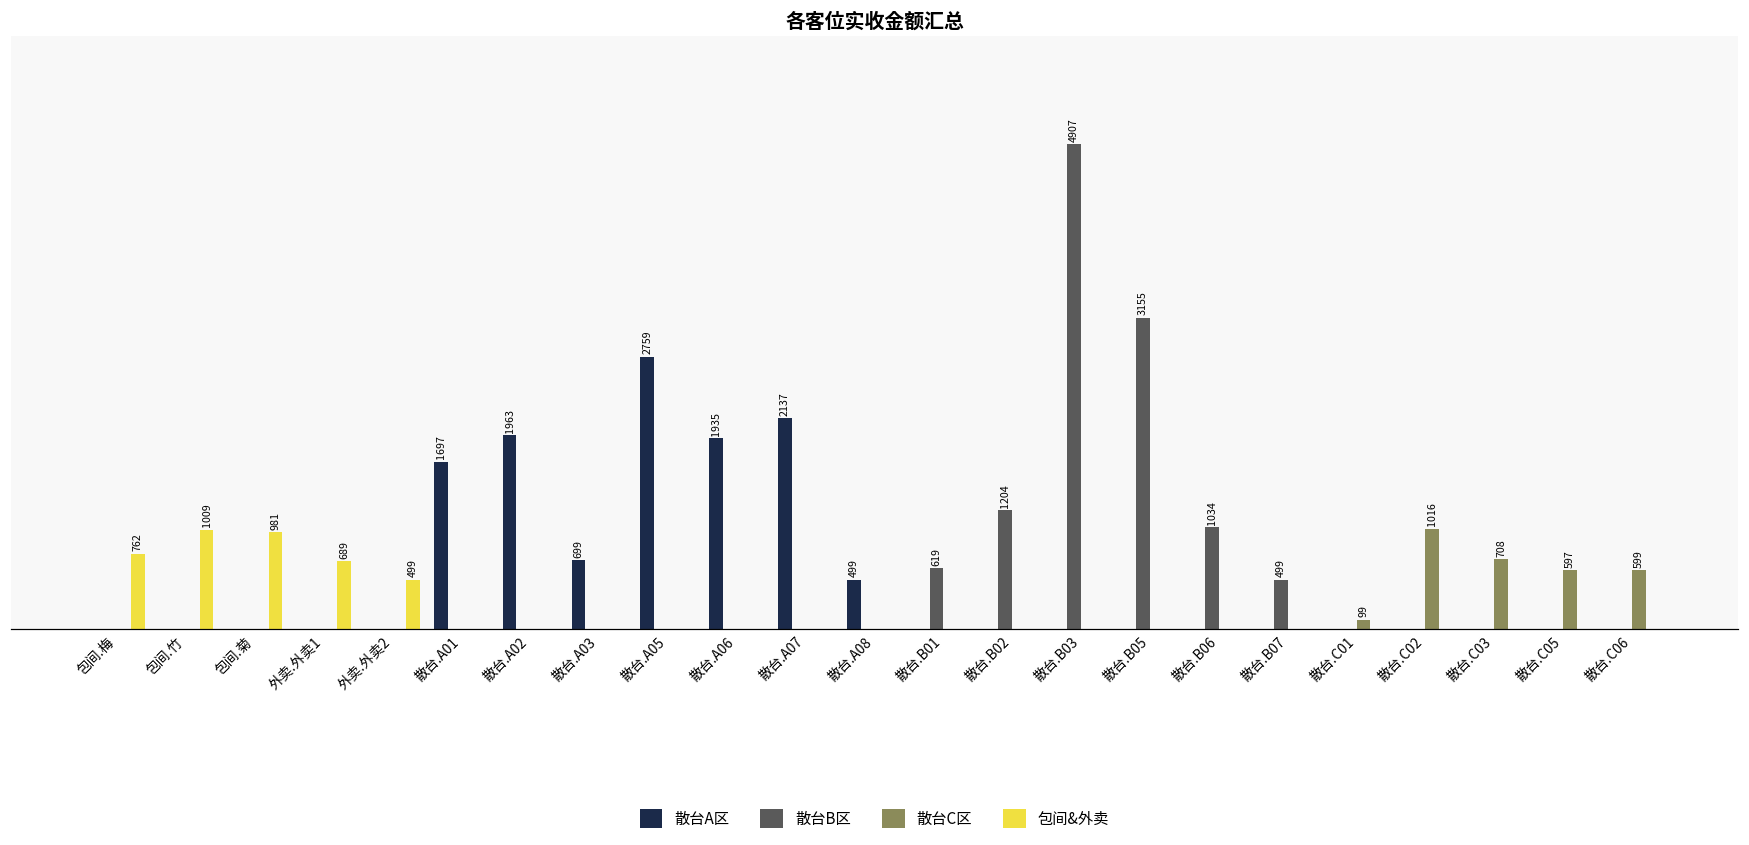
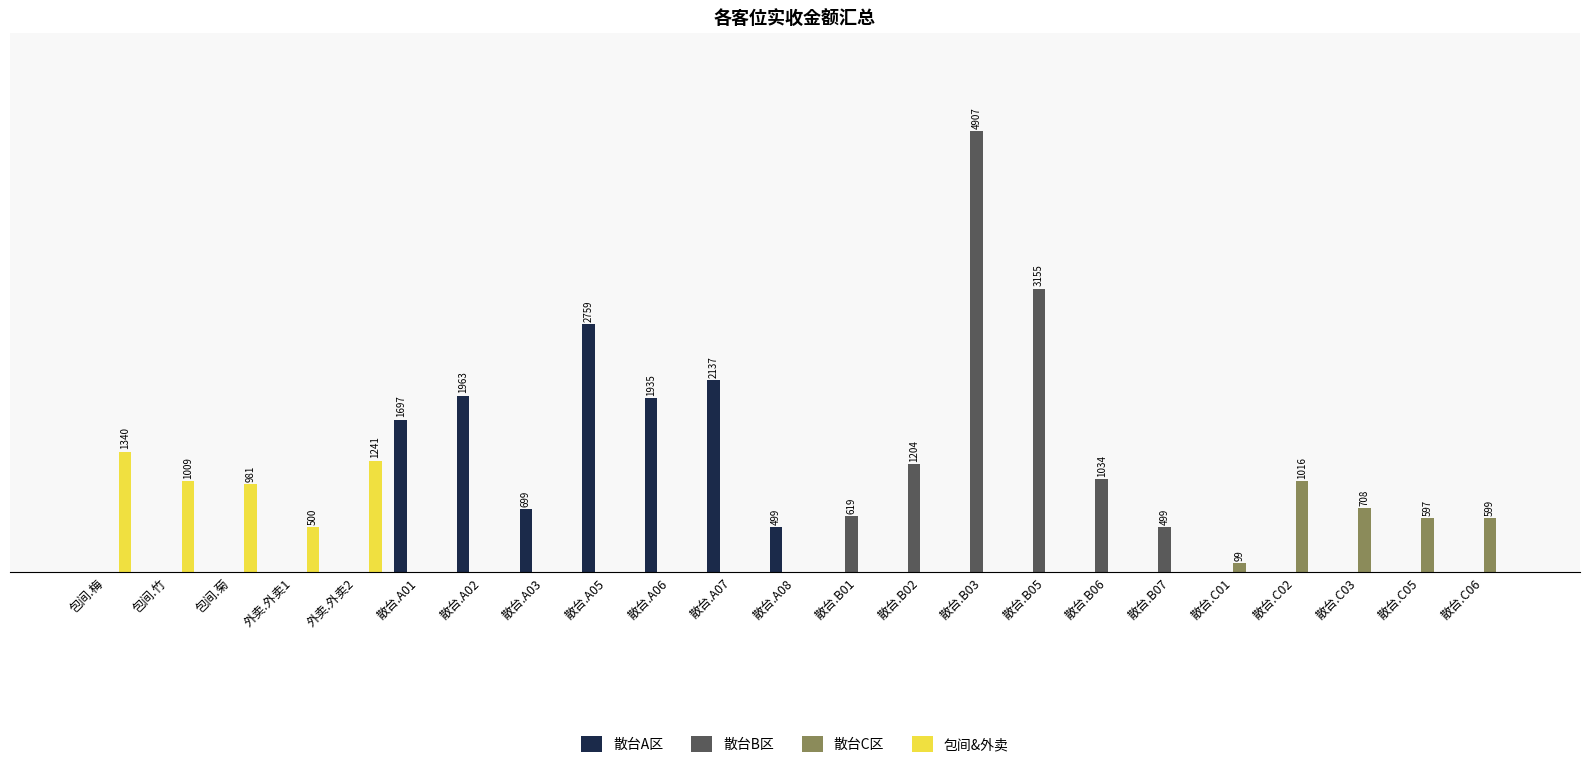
包间&外卖, 包间.梅: 762 -> 1340
包间&外卖, 外卖.外卖1: 689 -> 500
包间&外卖, 外卖.外卖2: 499 -> 1241
